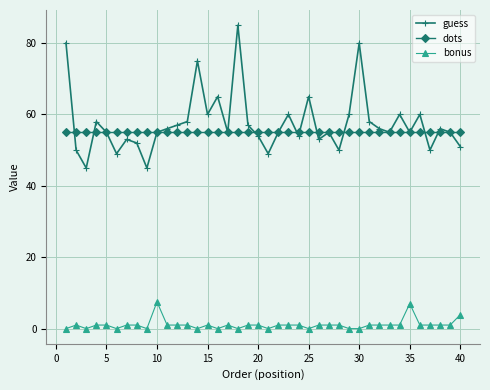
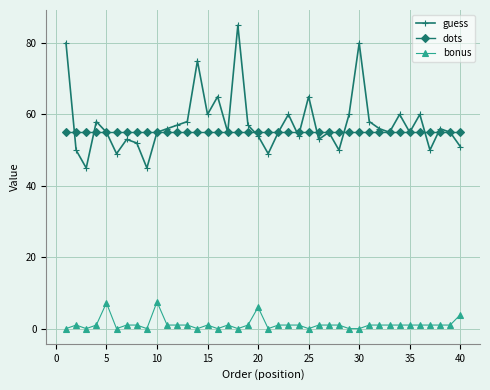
bonus, 5: 1 -> 7
bonus, 20: 1 -> 6
bonus, 35: 7 -> 1
